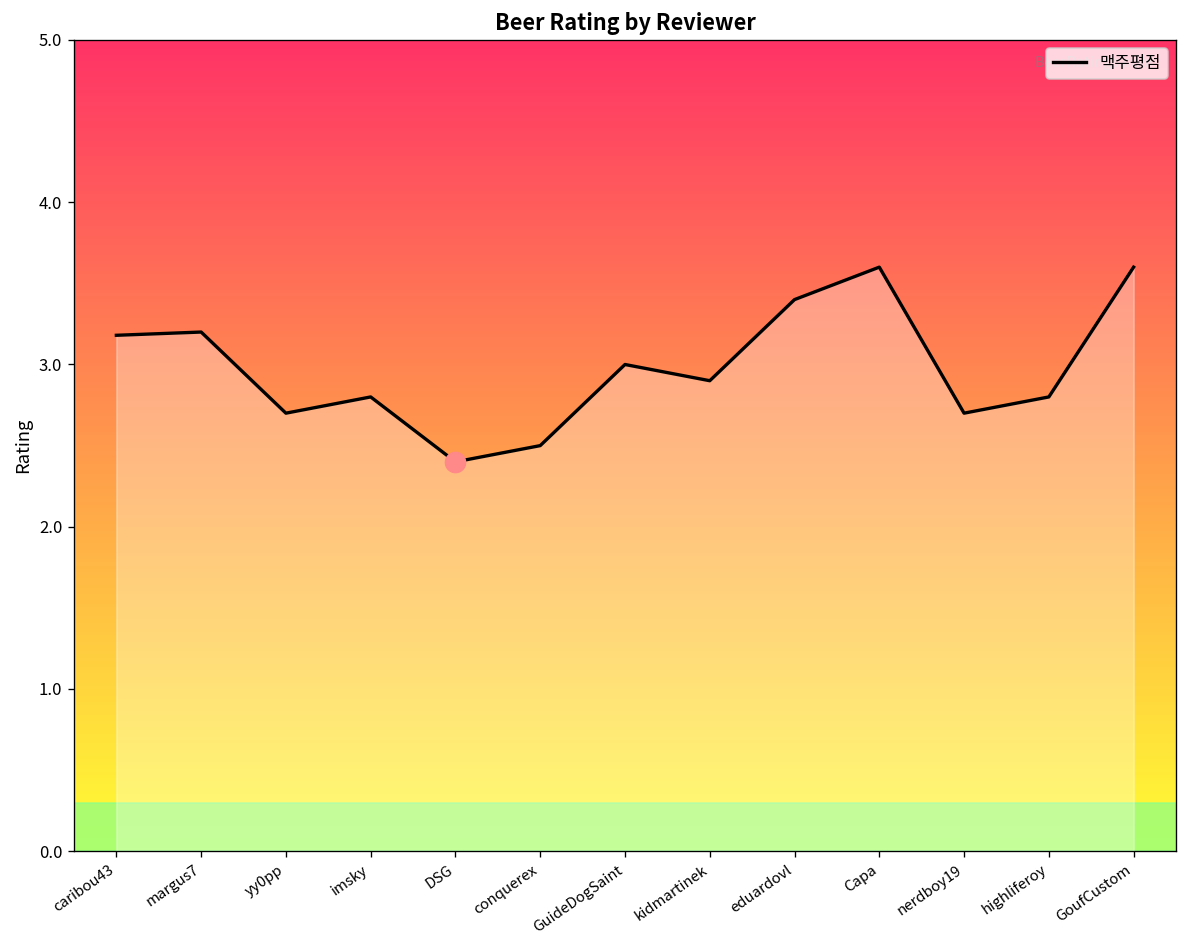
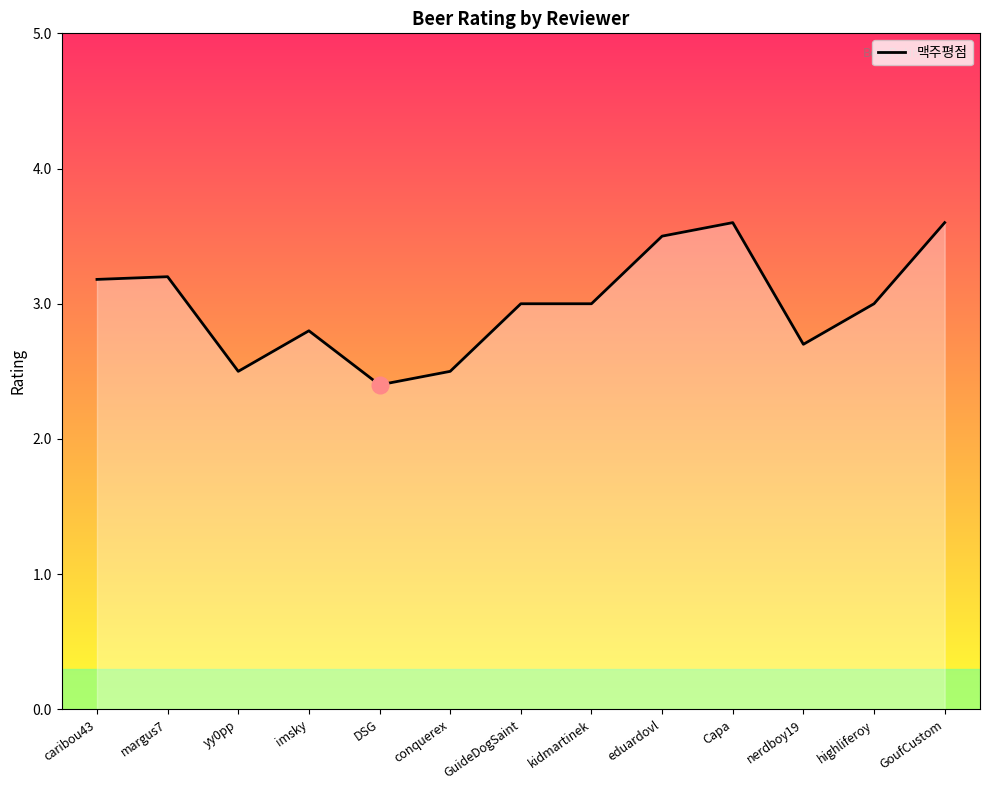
맥주평점, yy0pp: 2.7 -> 2.5
맥주평점, kidmartinek: 2.9 -> 3.0
맥주평점, eduardovl: 3.4 -> 3.5
맥주평점, highliferoy: 2.8 -> 3.0
